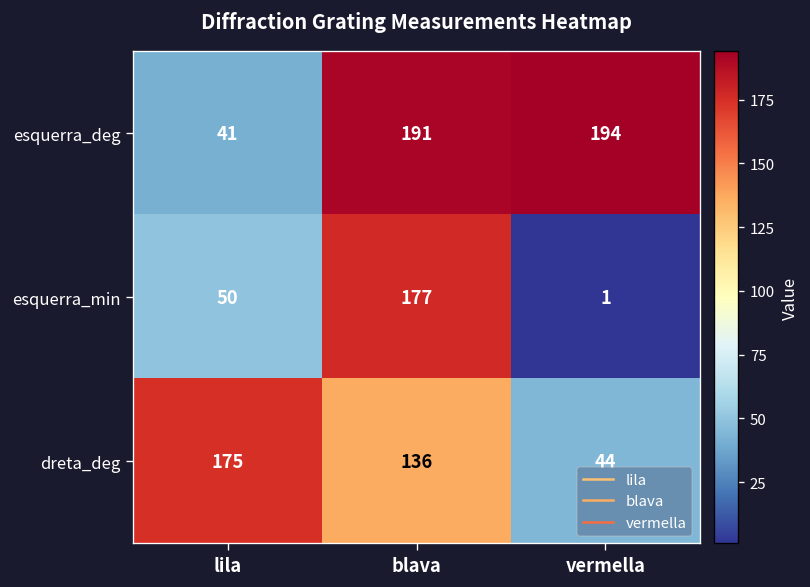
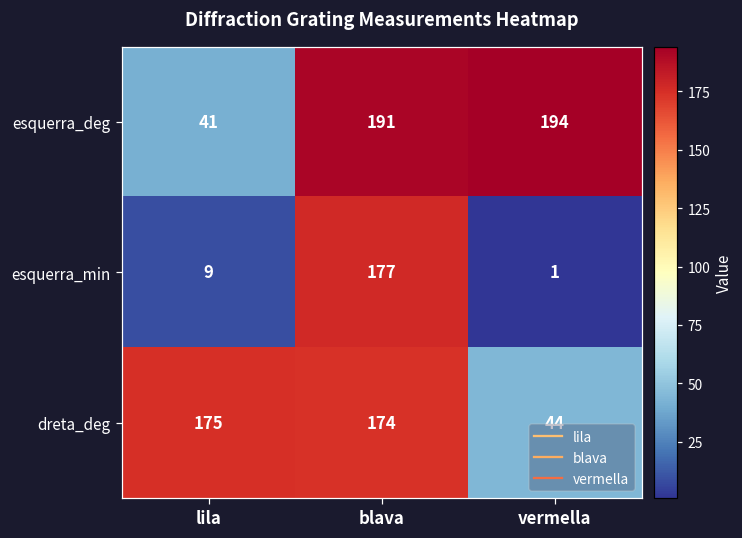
esquerra_min, lila: 50 -> 9
dreta_deg, blava: 136 -> 174
